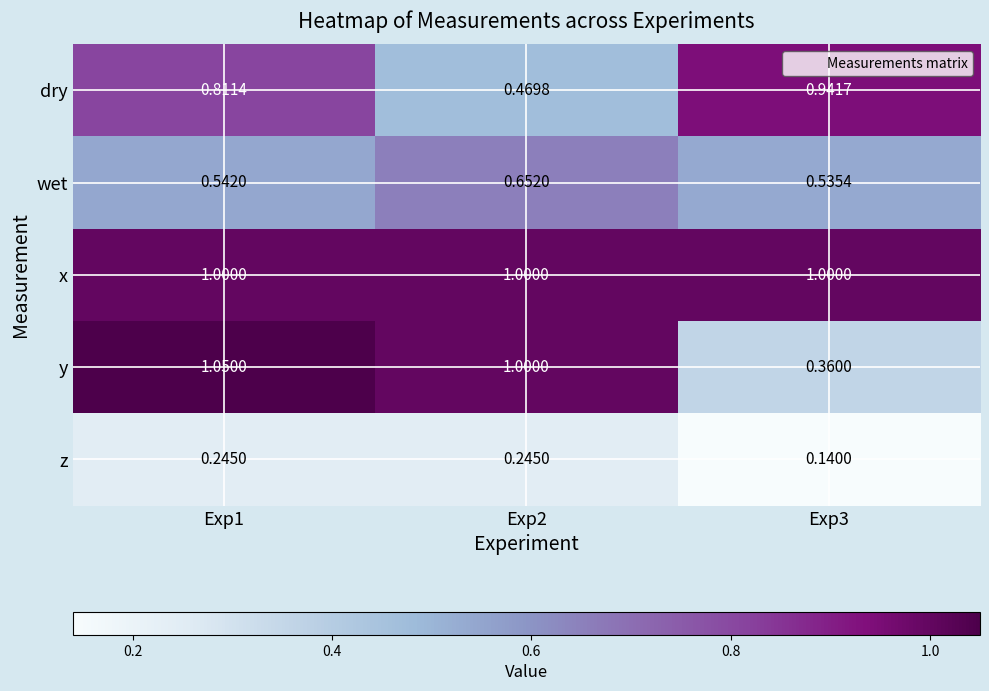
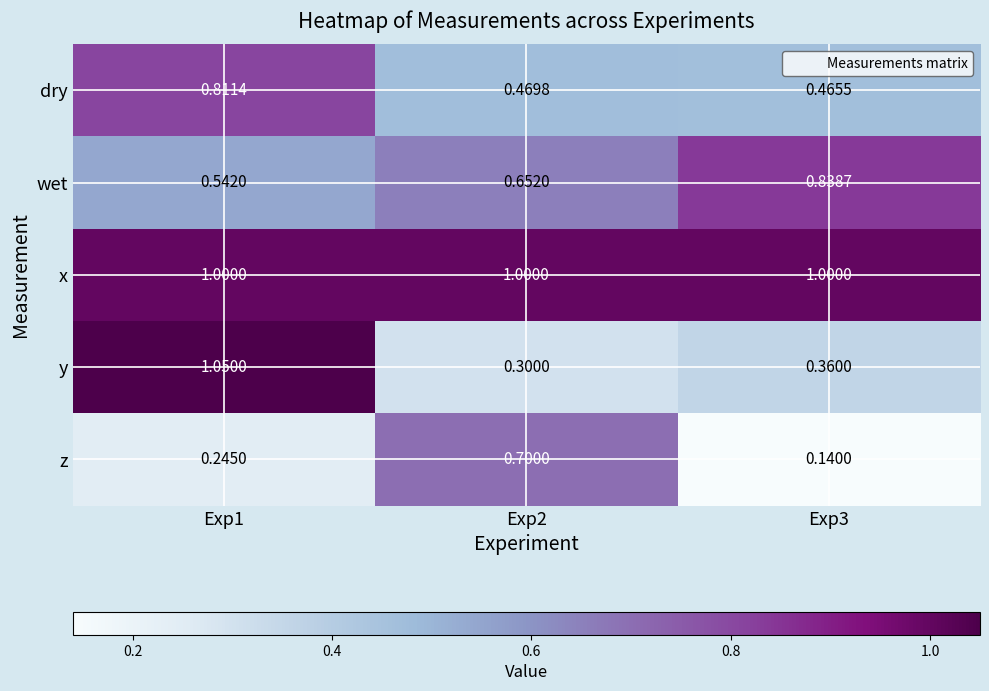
dry, Exp3: 0.9417 -> 0.4655
wet, Exp3: 0.5354 -> 0.8387
y, Exp2: 1.0000 -> 0.3000
z, Exp2: 0.2450 -> 0.7000
